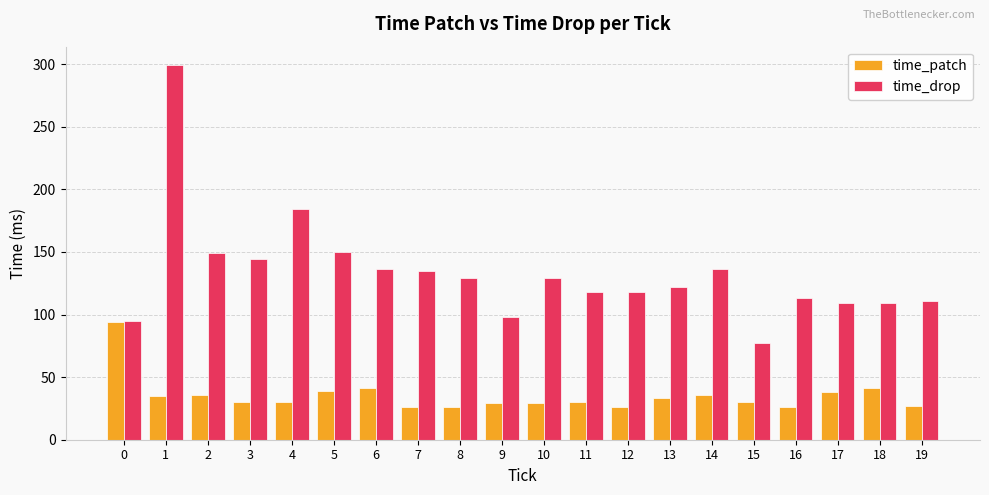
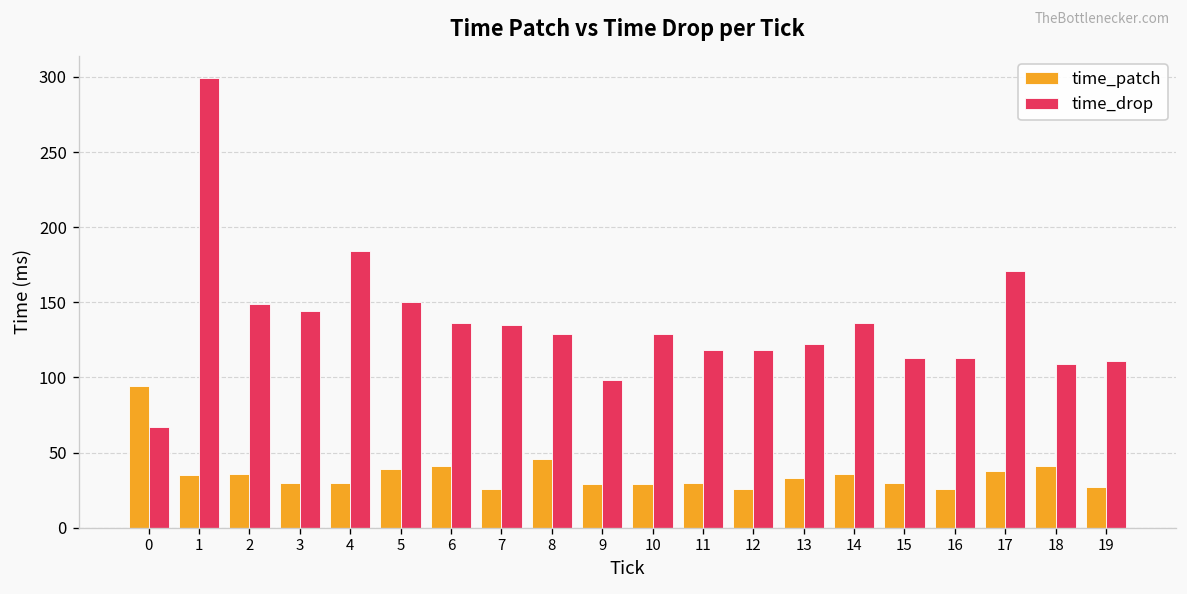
time_drop, 0: 95 -> 67
time_patch, 8: 26 -> 46
time_drop, 15: 77 -> 113
time_drop, 17: 109 -> 171
